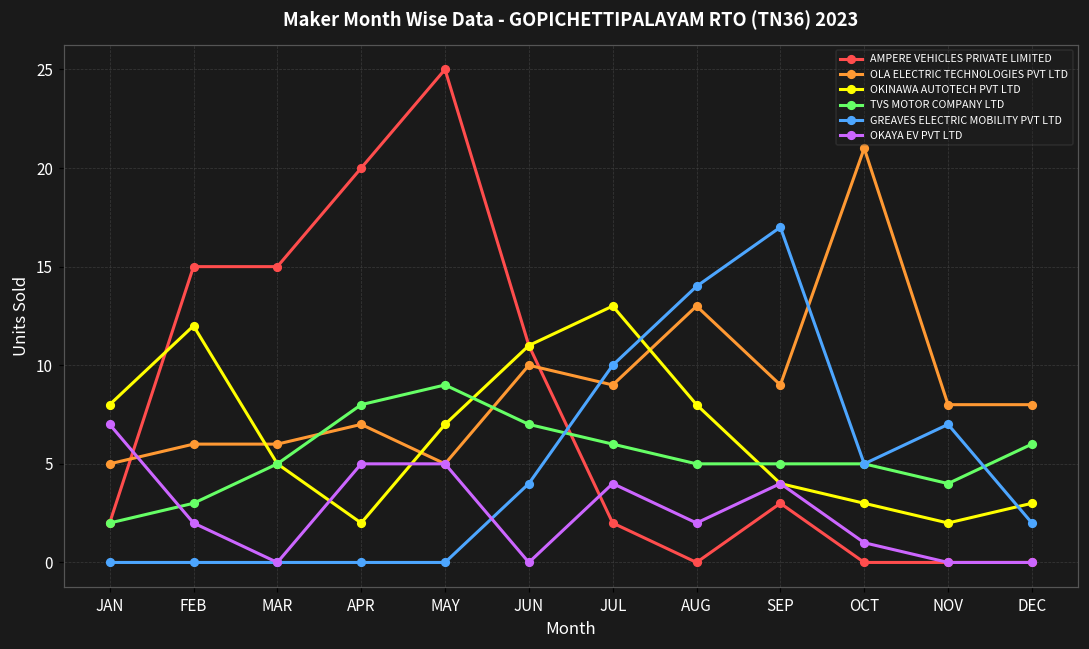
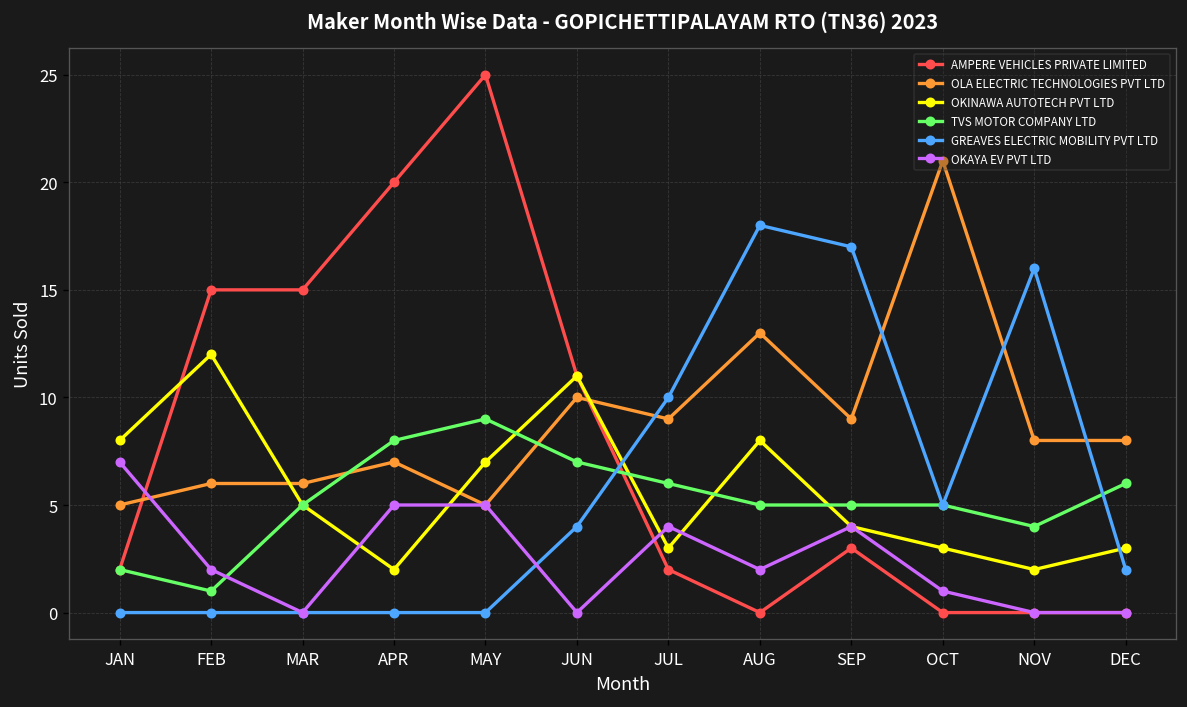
TVS MOTOR COMPANY LTD, FEB: 3 -> 1
OKINAWA AUTOTECH PVT LTD, JUL: 13 -> 3
GREAVES ELECTRIC MOBILITY PVT LTD, AUG: 14 -> 18
GREAVES ELECTRIC MOBILITY PVT LTD, NOV: 7 -> 16
